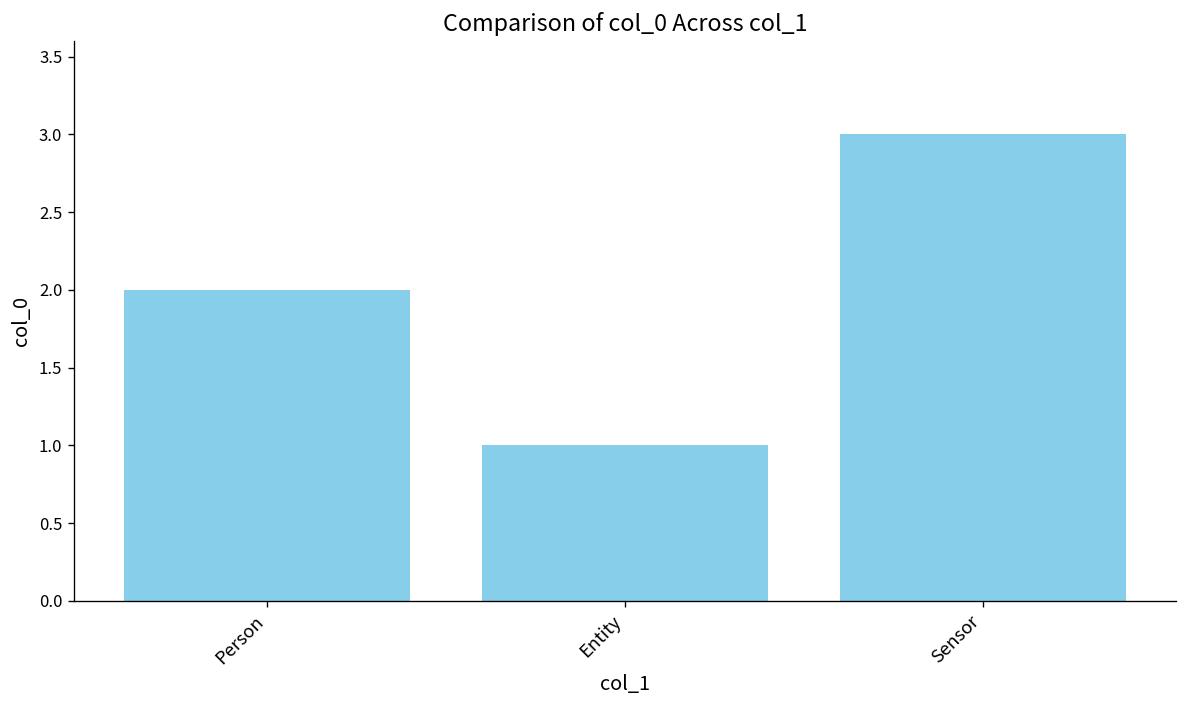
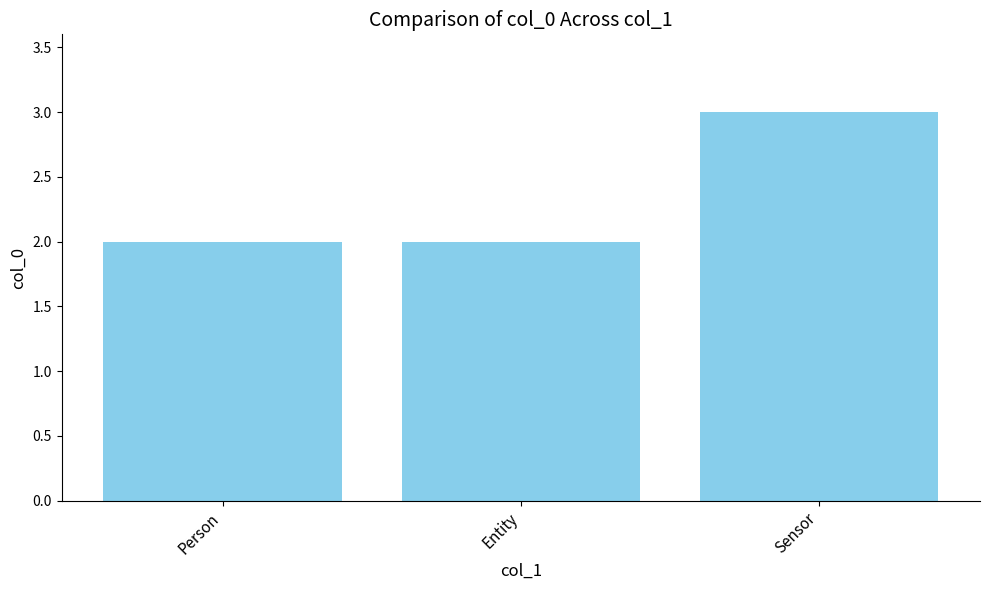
Entity: 1 -> 2
